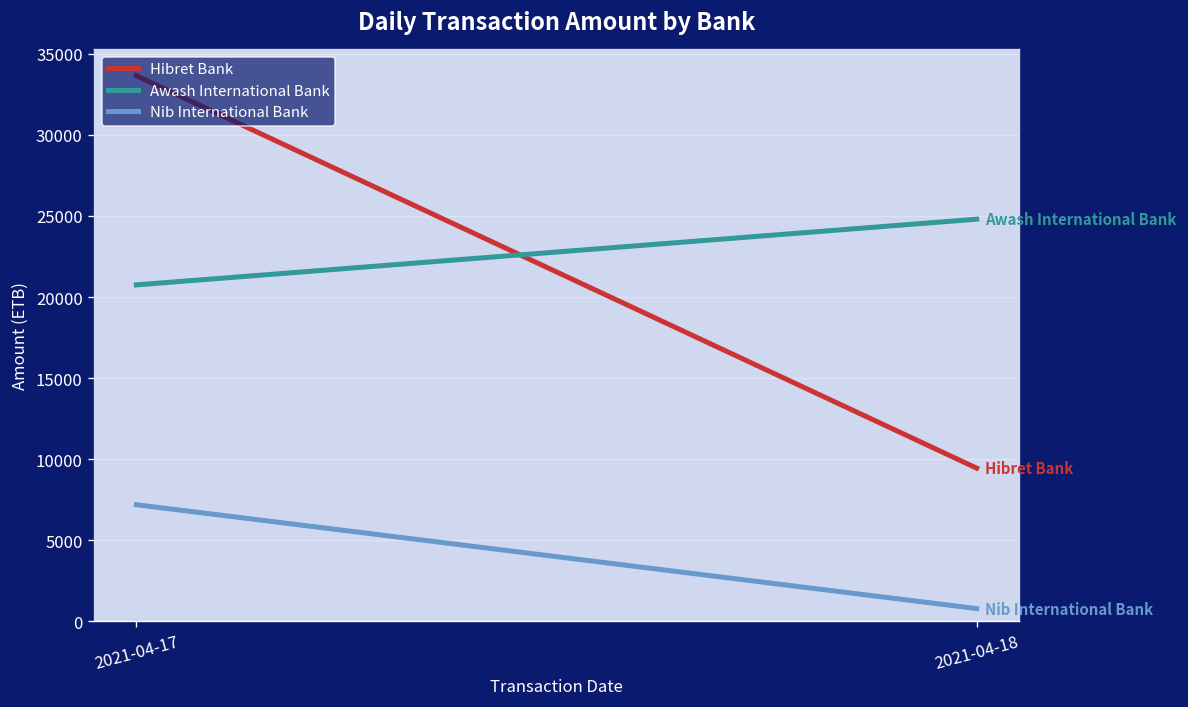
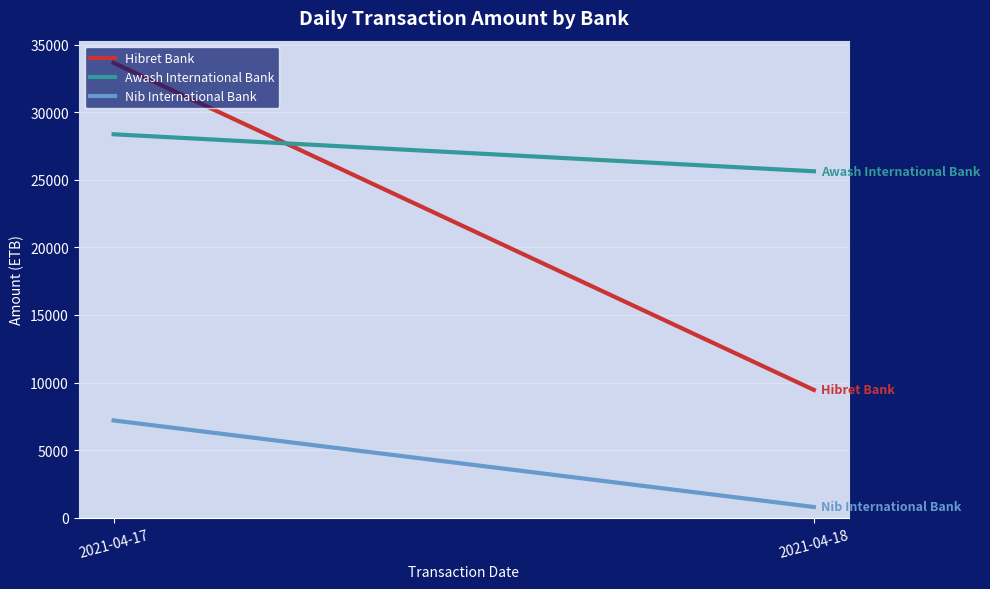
Awash International Bank, 2021-04-17: 20800 -> 28400
Awash International Bank, 2021-04-18: 24800 -> 25600
